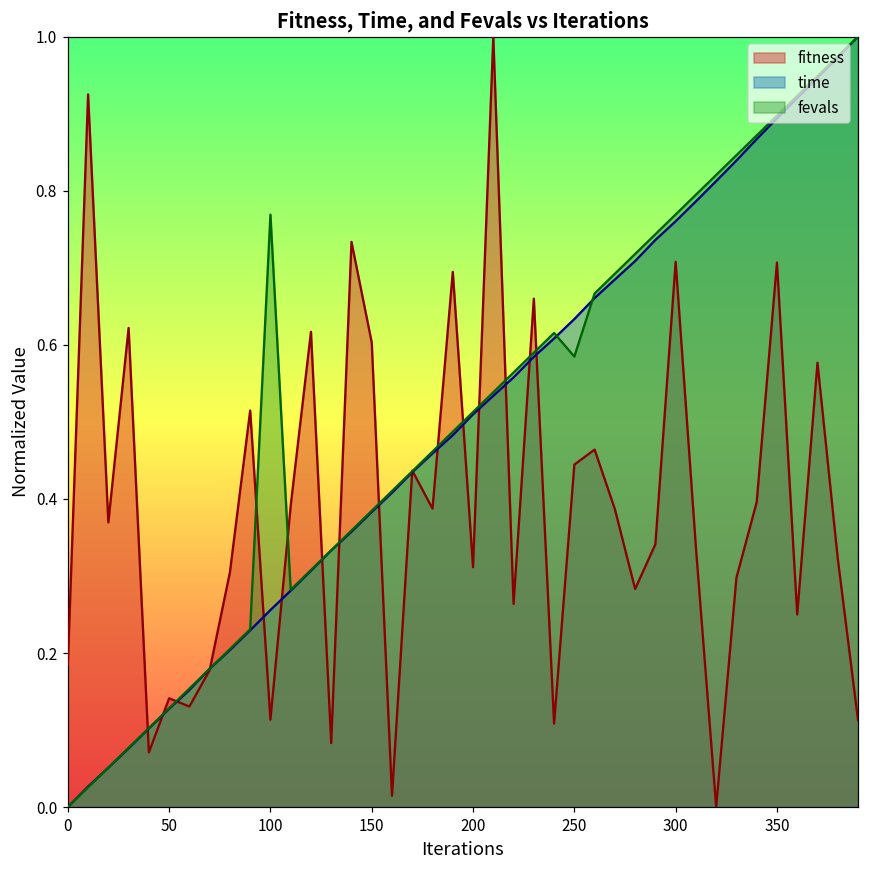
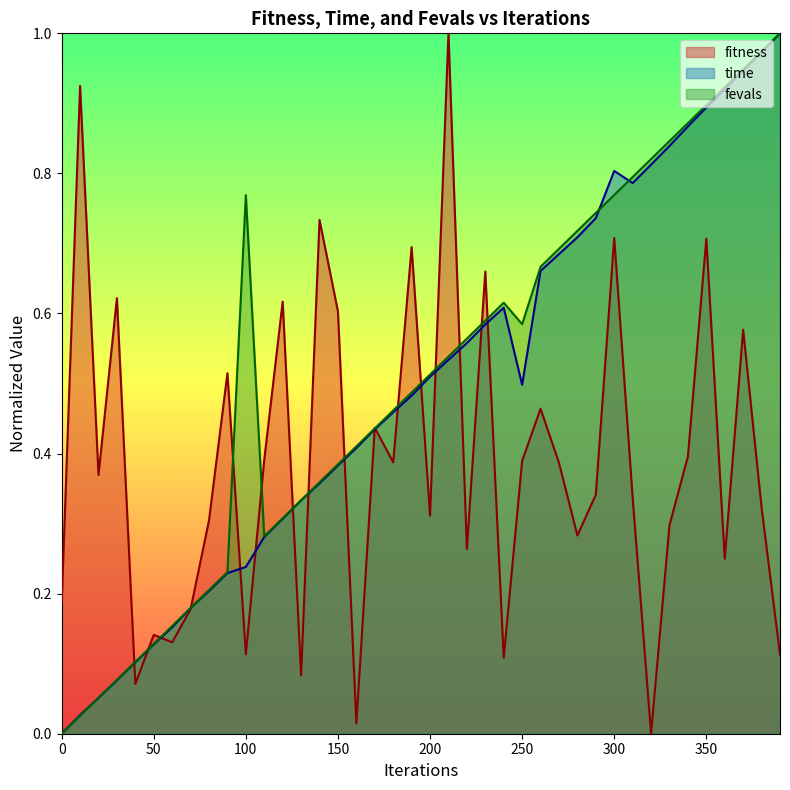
time, 100: 0.26 -> 0.24
fitness, 250: 0.44 -> 0.39
time, 250: 0.63 -> 0.50
time, 300: 0.76 -> 0.80
